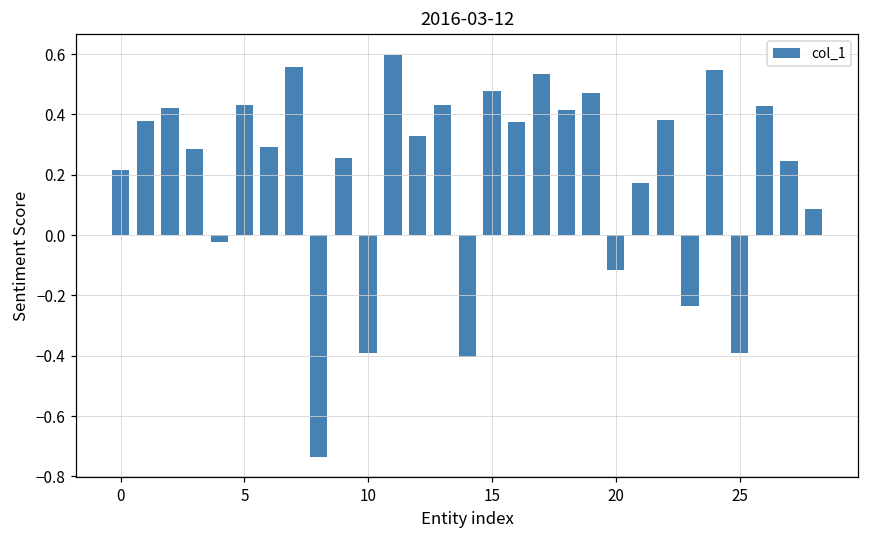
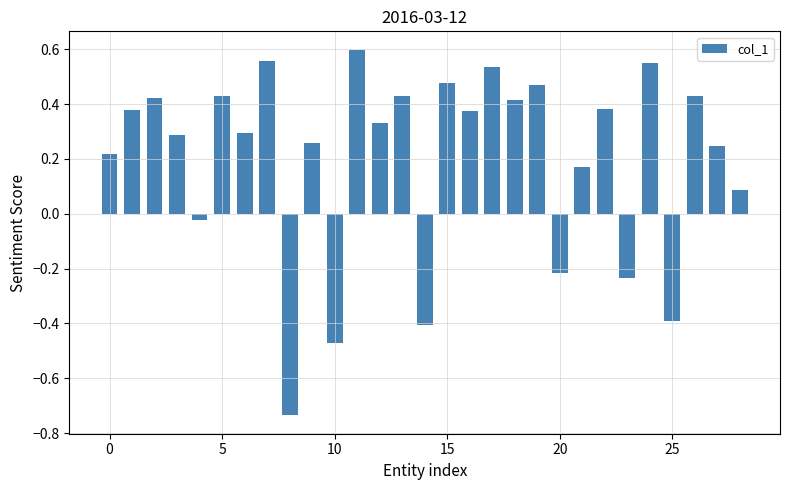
10: -0.39 -> -0.47
20: -0.11 -> -0.22
